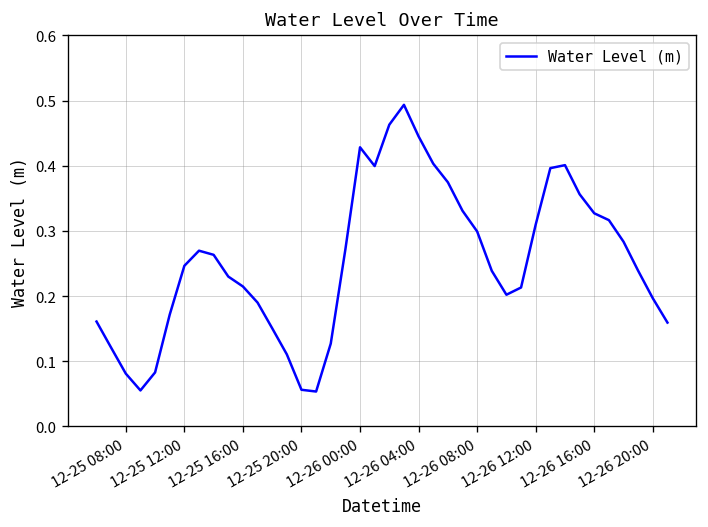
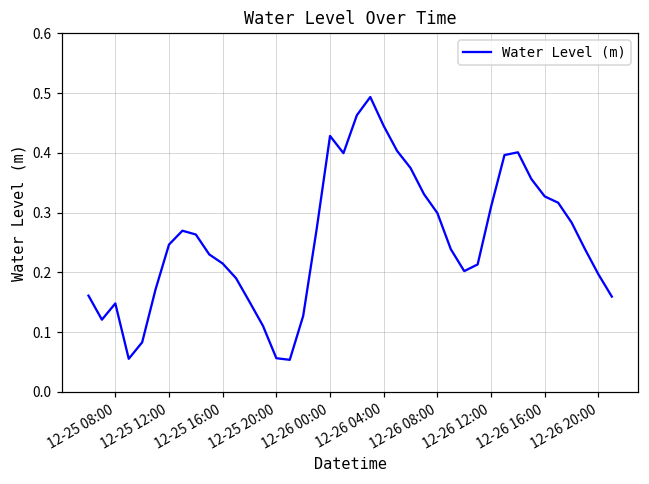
12-25 08:00: 0.08 -> 0.15
